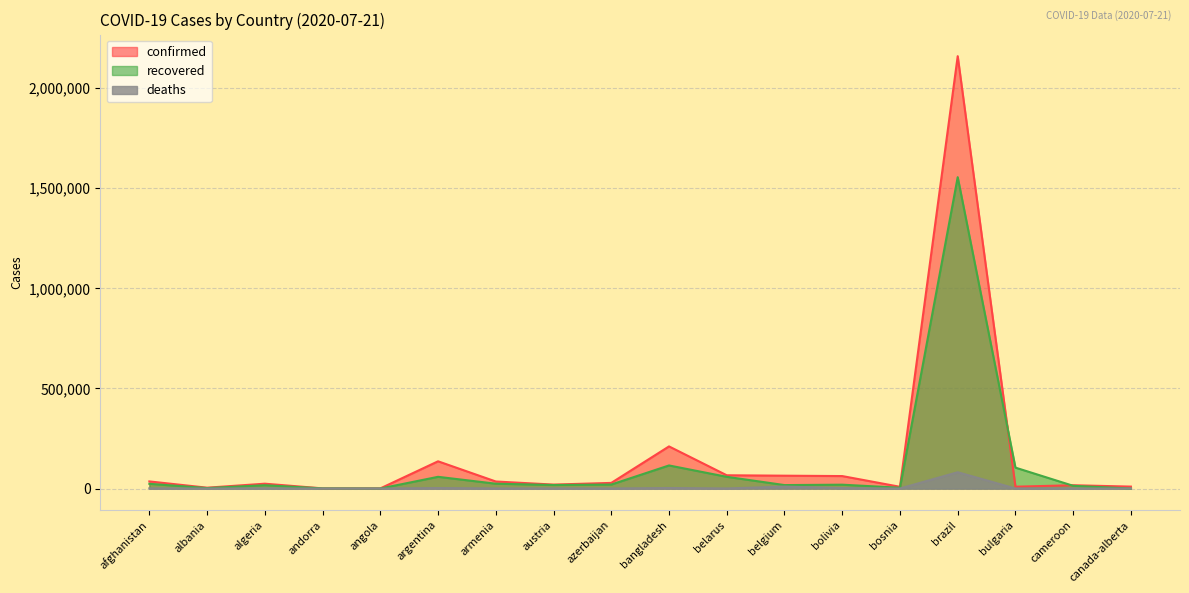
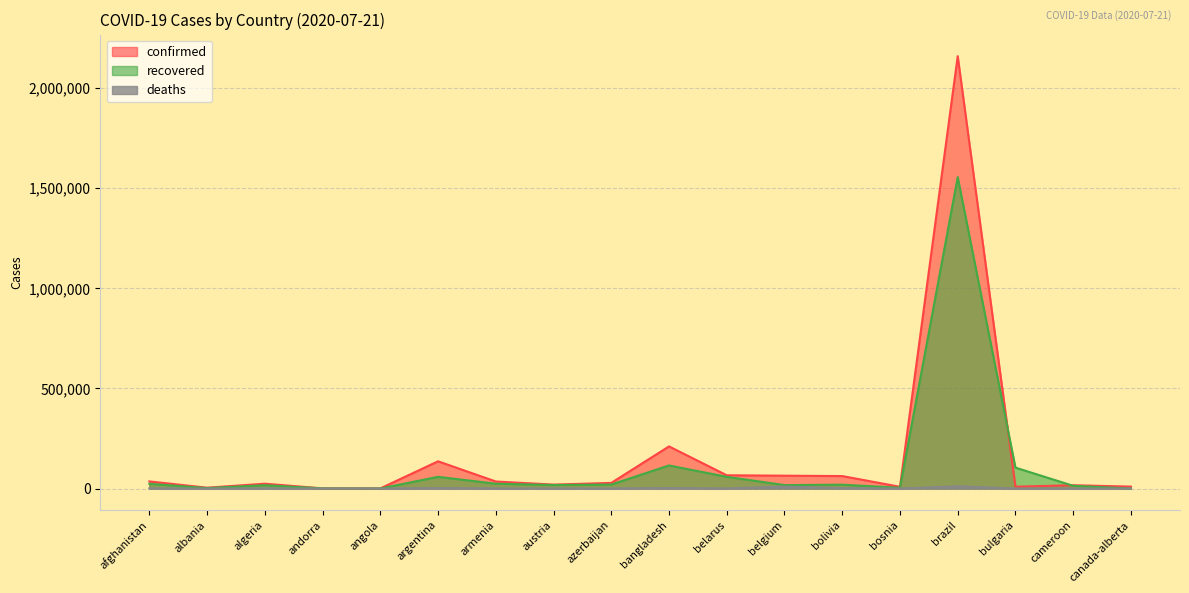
deaths, brazil: 80,000 -> 10,000
